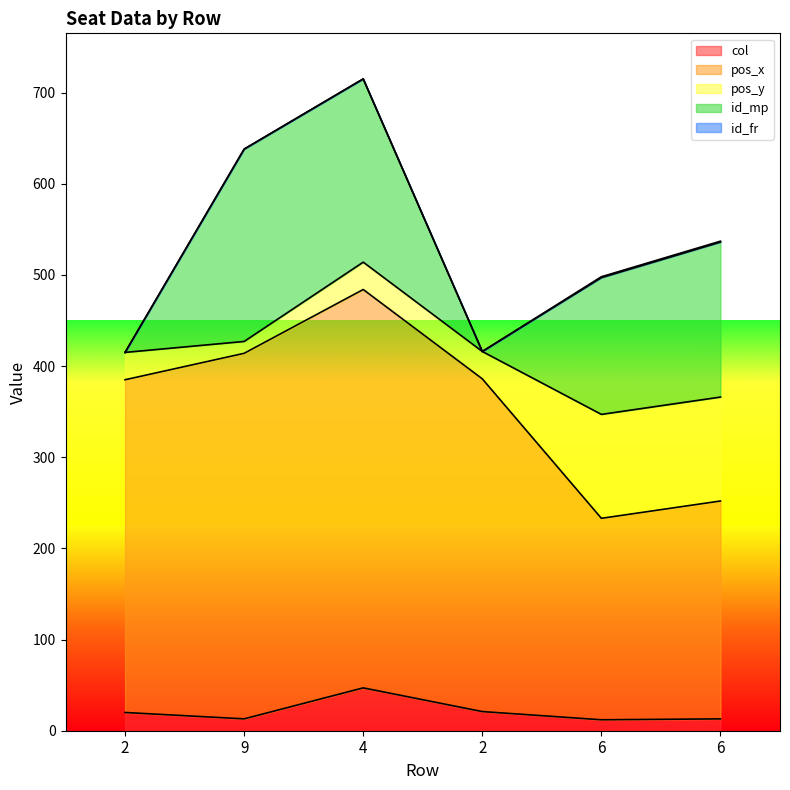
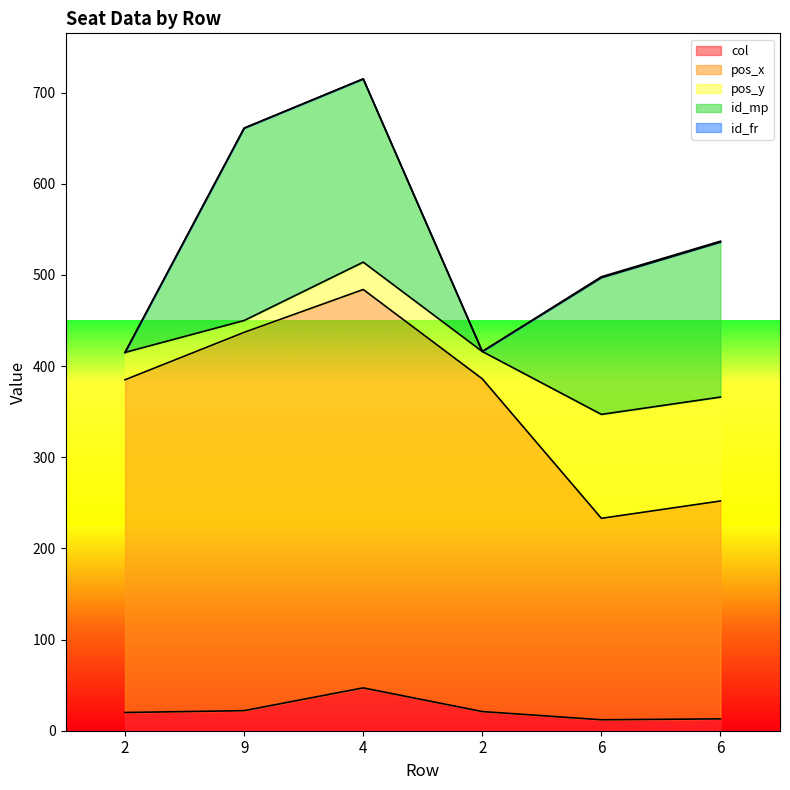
col, 9: 10 -> 20
pos_x, 9: 400 -> 420
